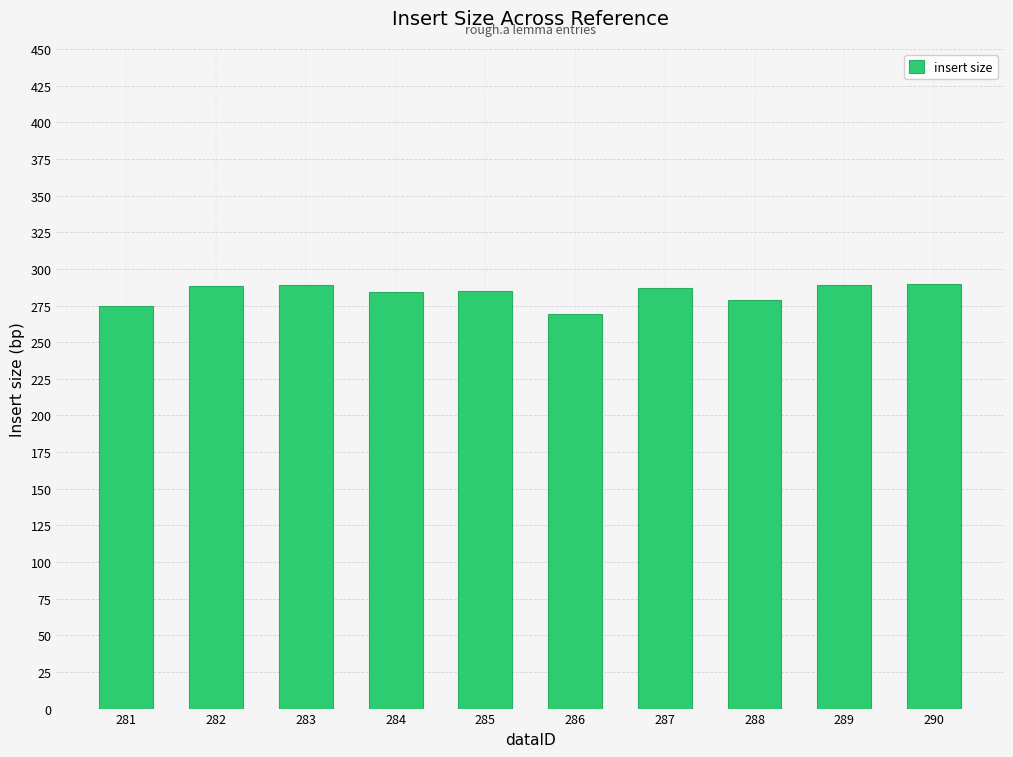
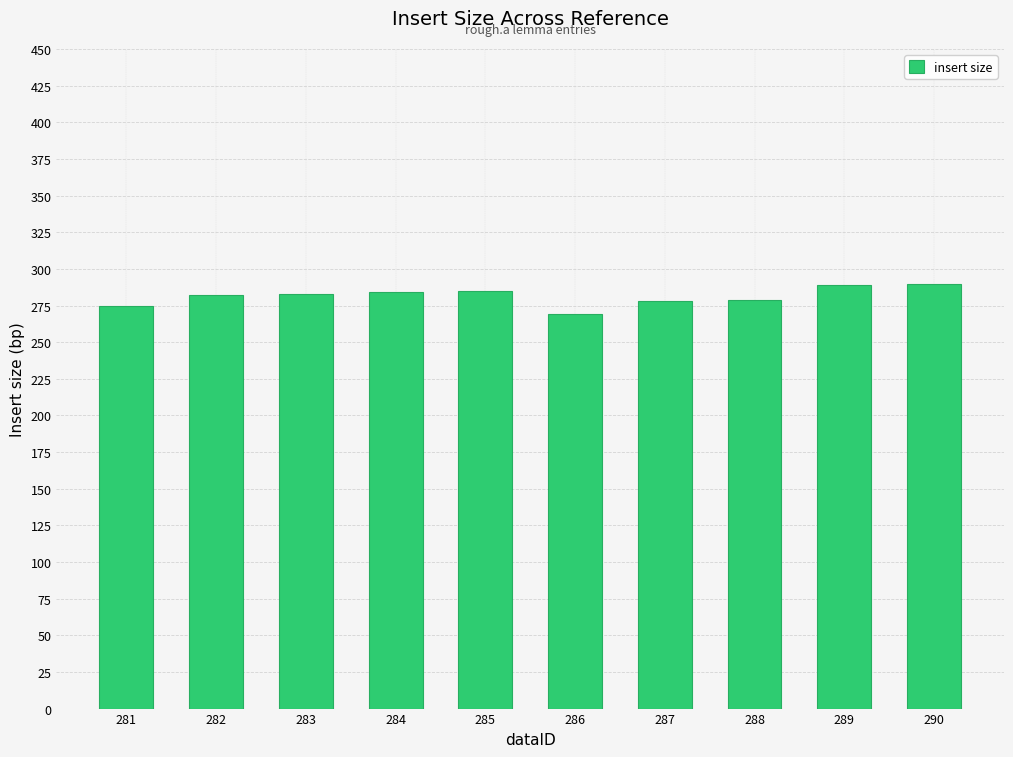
282: 288 -> 282
283: 289 -> 283
287: 287 -> 278
